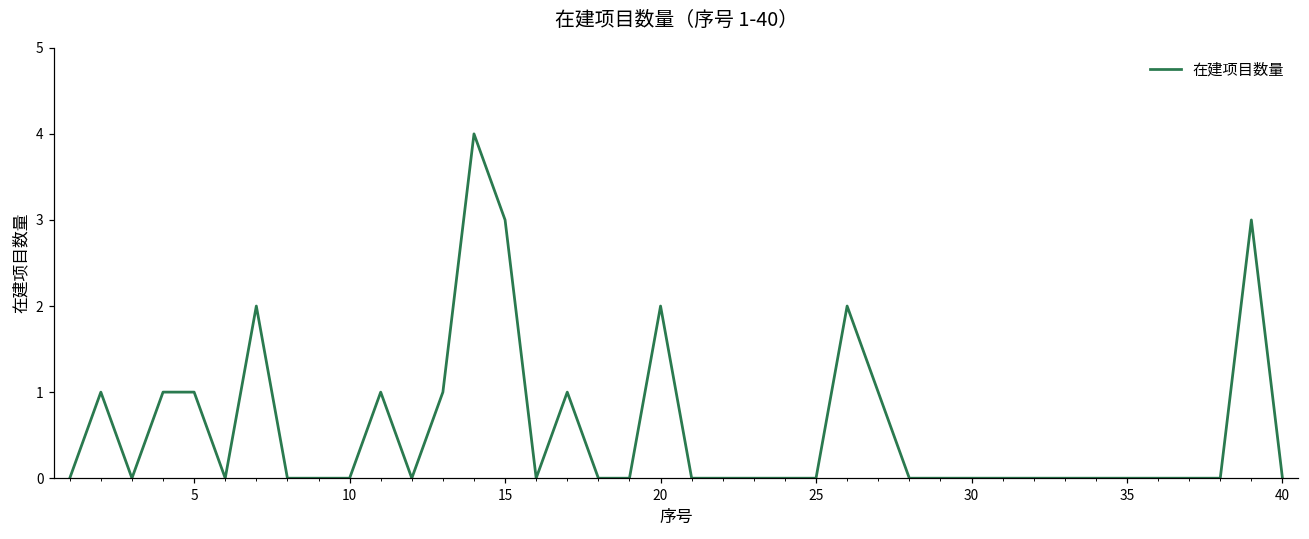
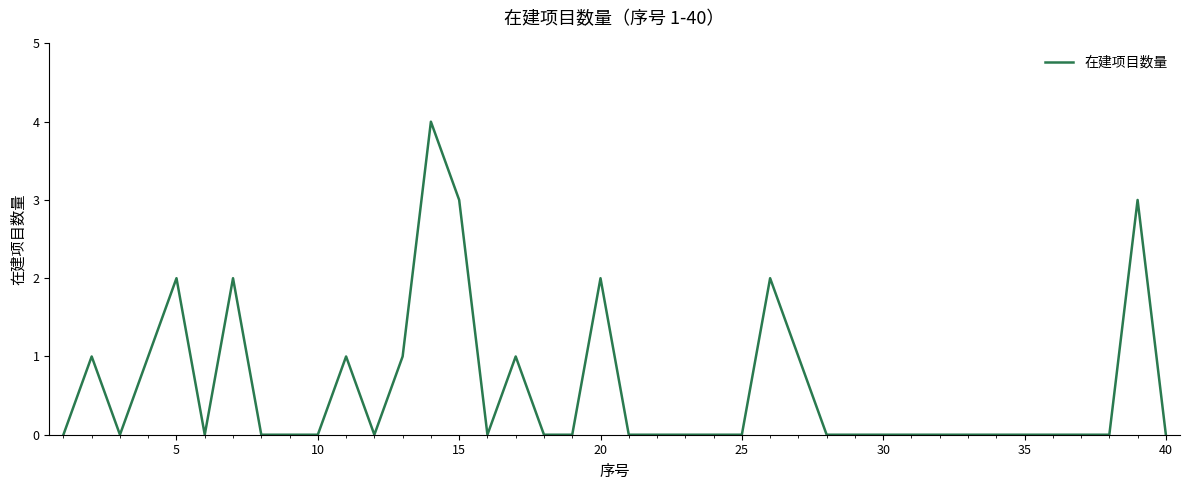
5: 1 -> 2
